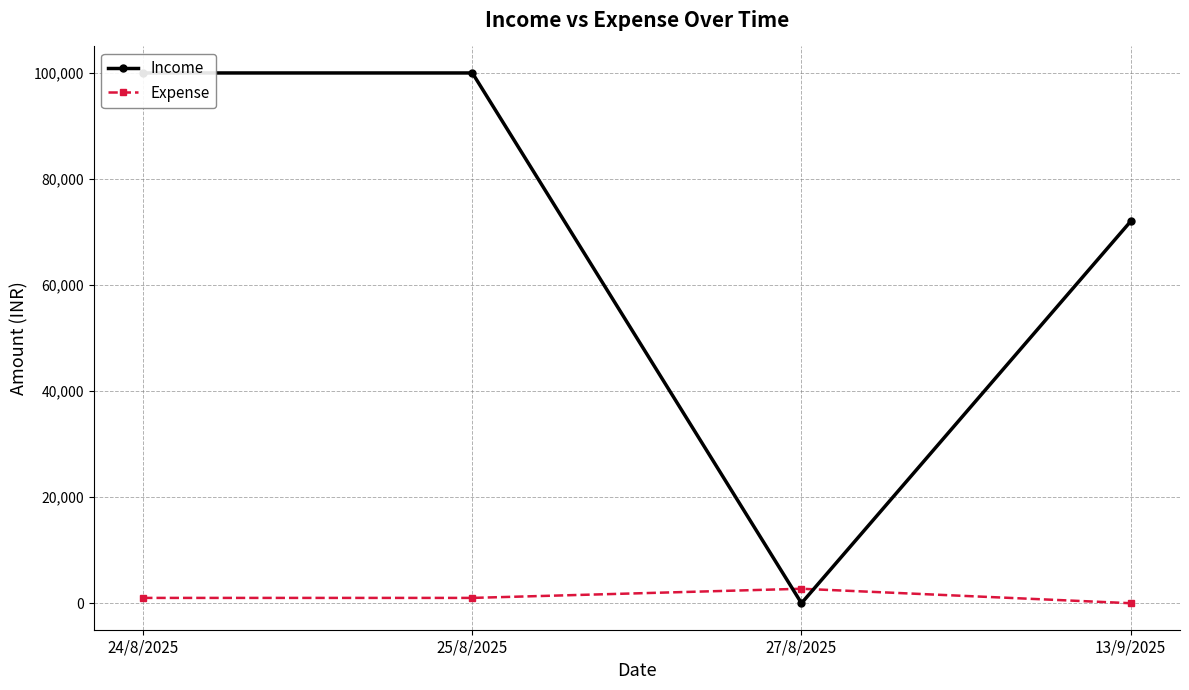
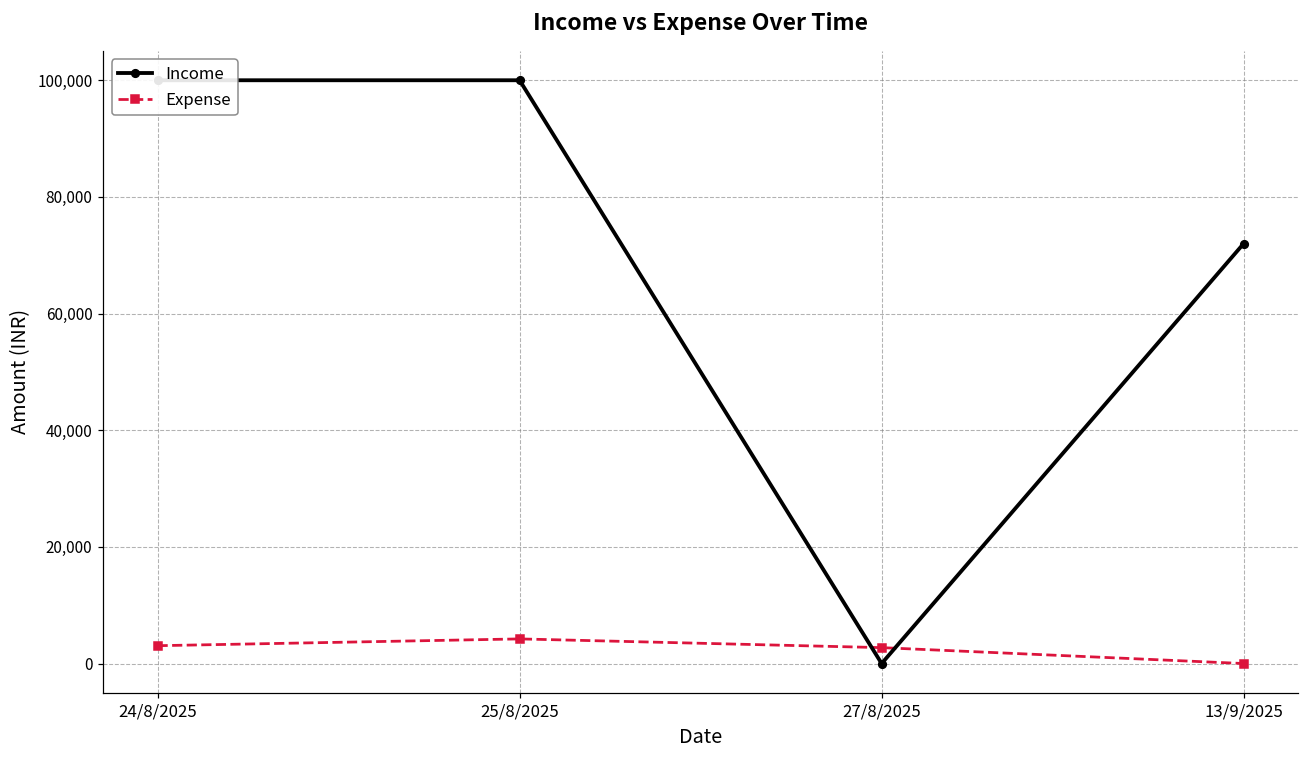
Expense, 24/8/2025: 1,000 -> 3,000
Expense, 25/8/2025: 1,000 -> 4,000
